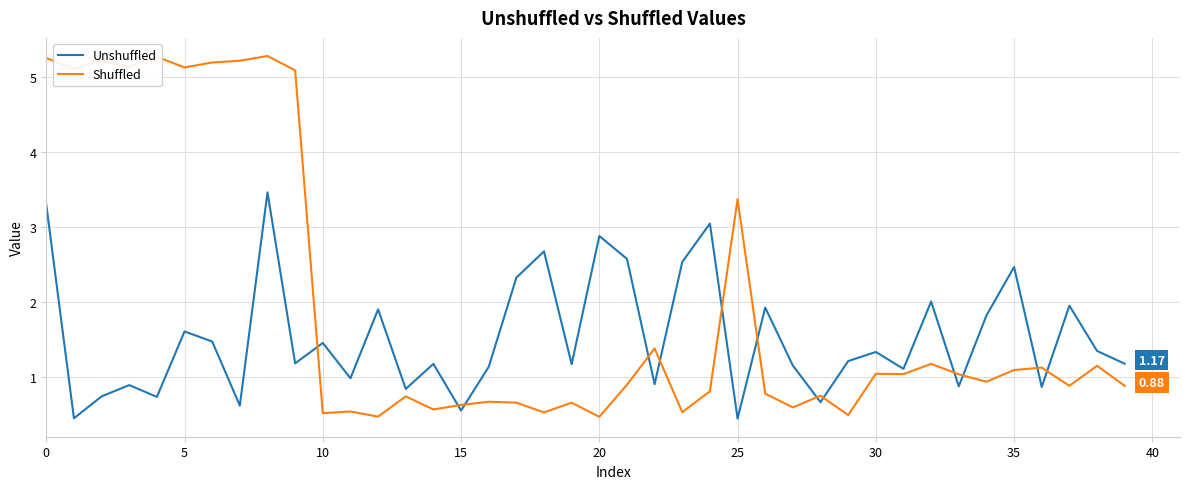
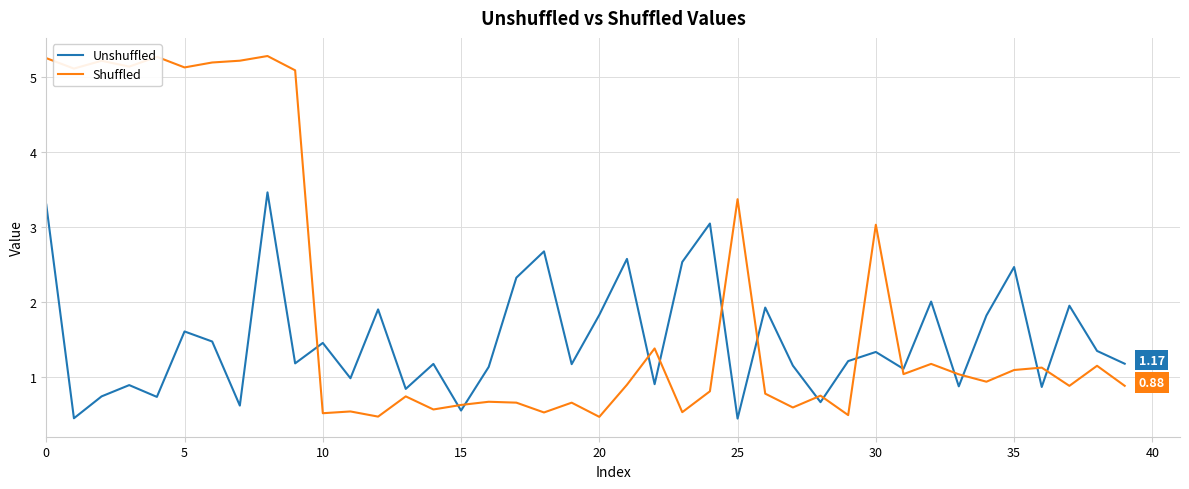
Unshuffled, 20: 2.9 -> 1.8
Shuffled, 30: 1.0 -> 3.0
